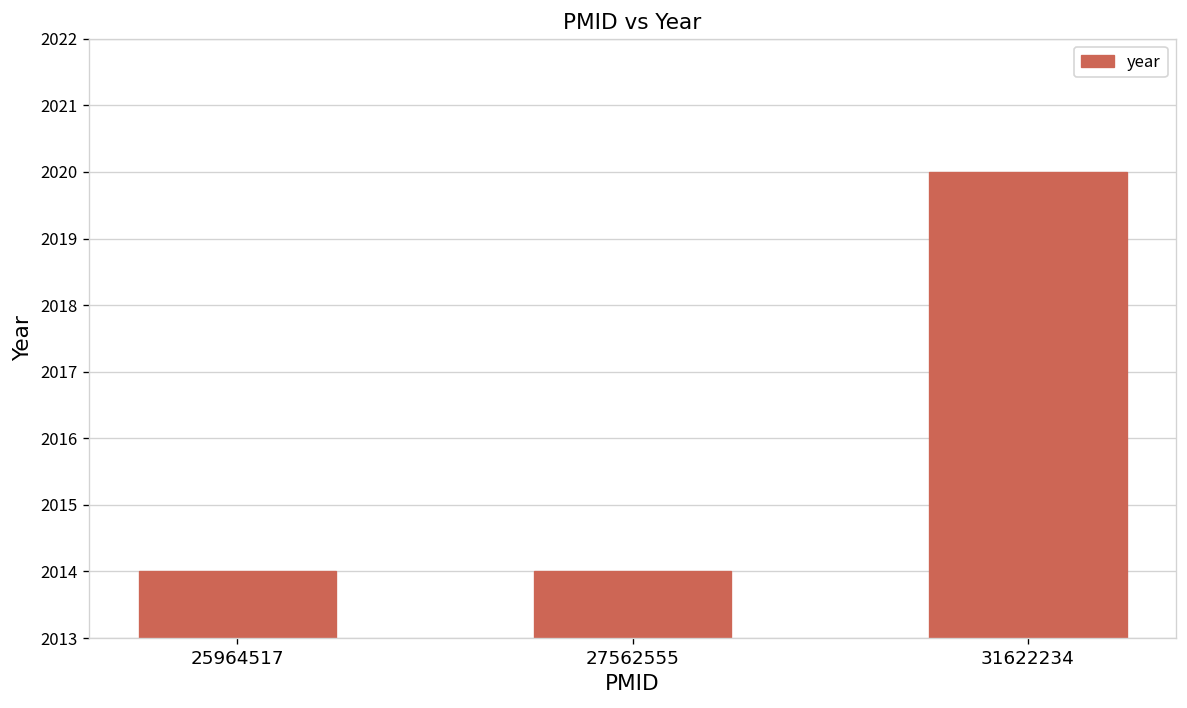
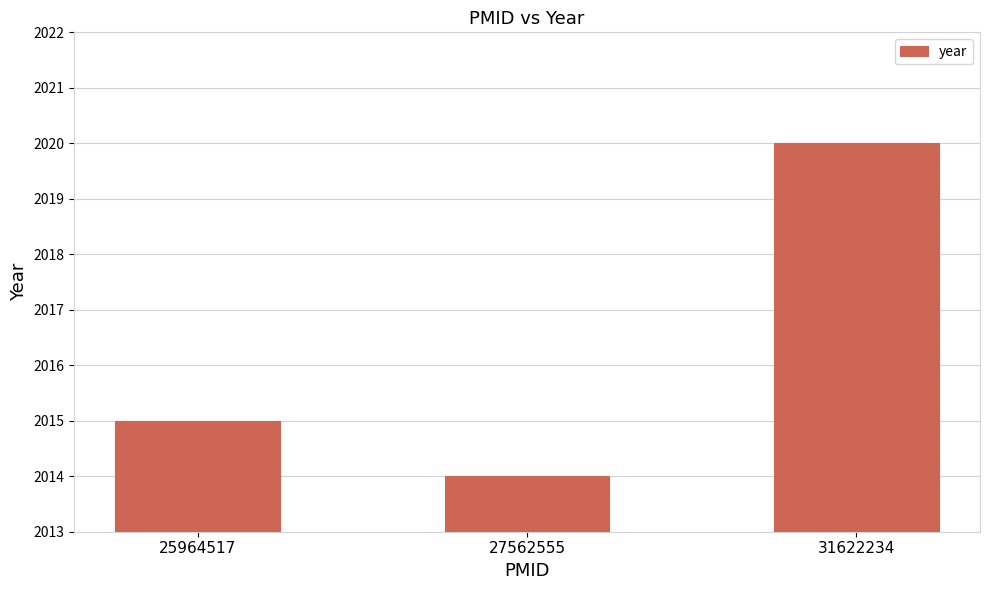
25964517: 2014 -> 2015
